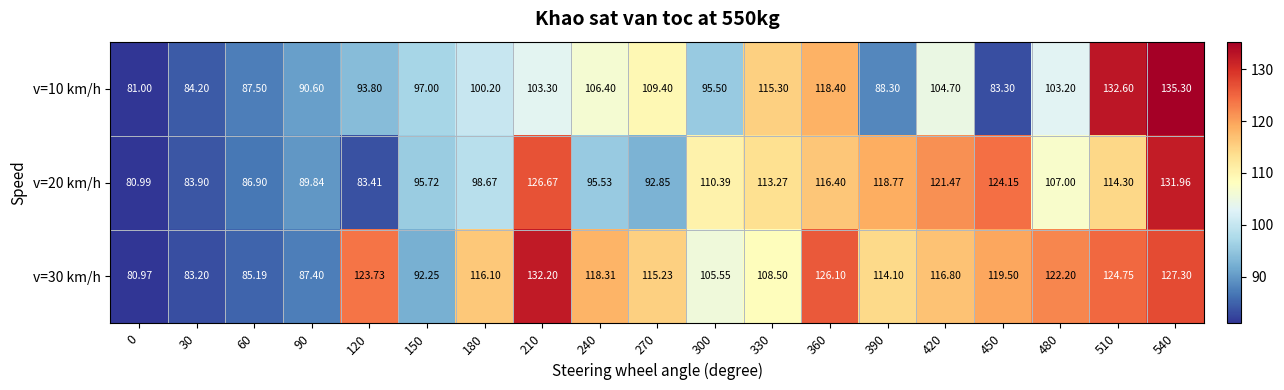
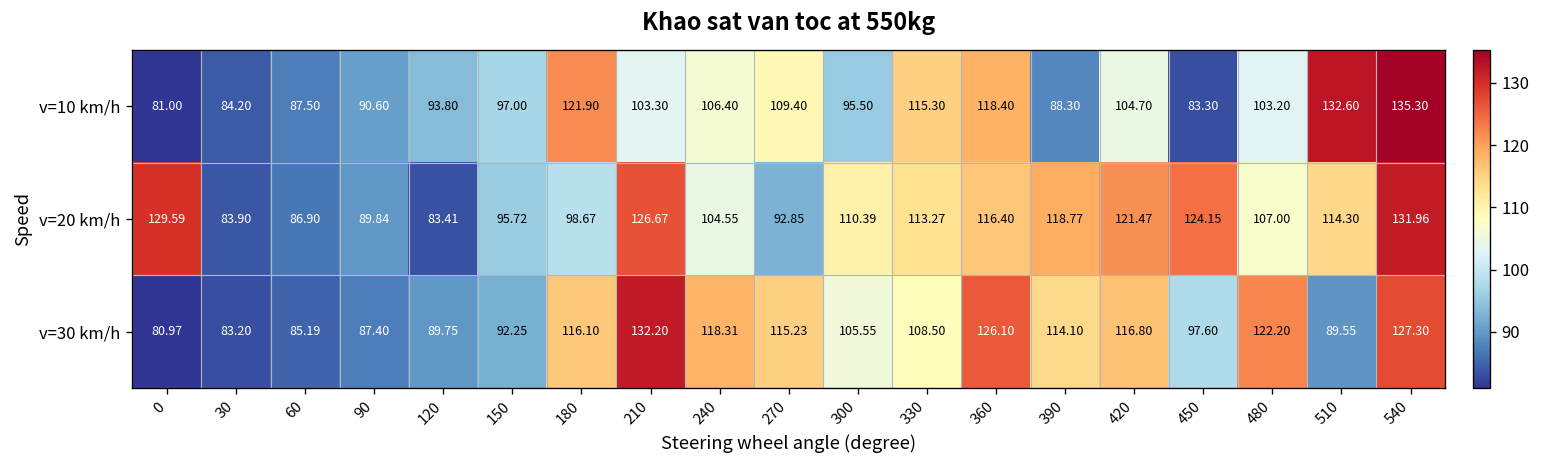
v=10 km/h, 180: 100.20 -> 121.90
v=20 km/h, 0: 80.99 -> 129.59
v=20 km/h, 240: 95.53 -> 104.55
v=30 km/h, 120: 123.73 -> 89.75
v=30 km/h, 450: 119.50 -> 97.60
v=30 km/h, 510: 124.75 -> 89.55
